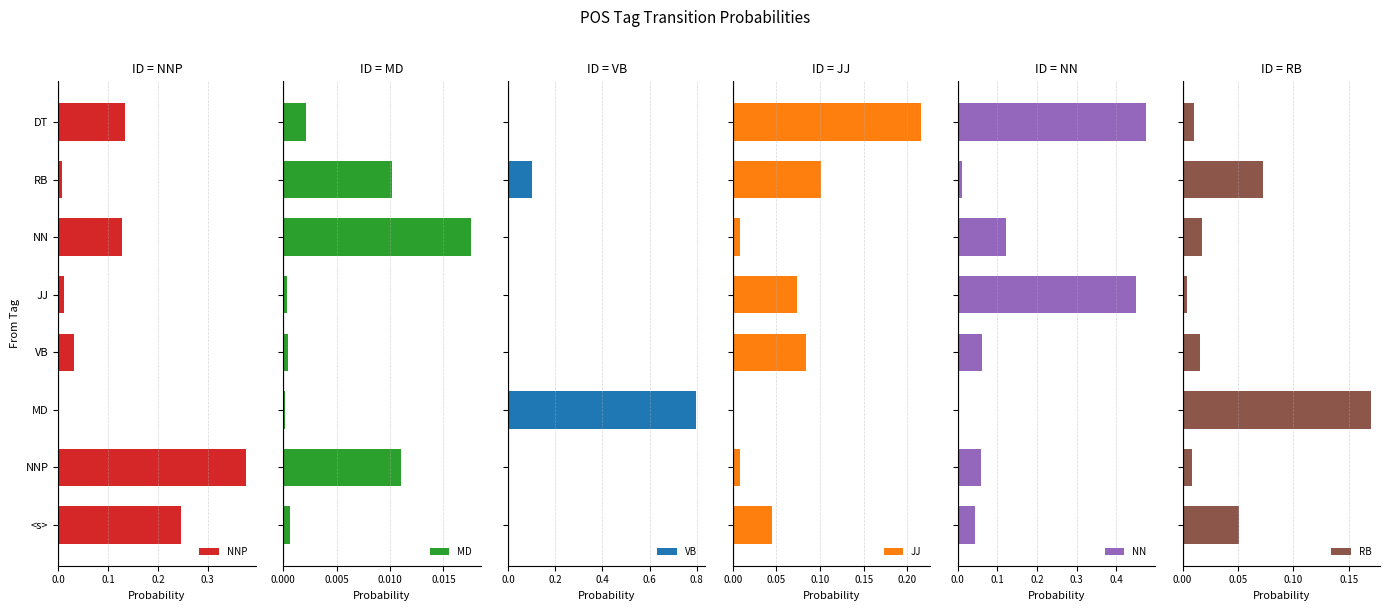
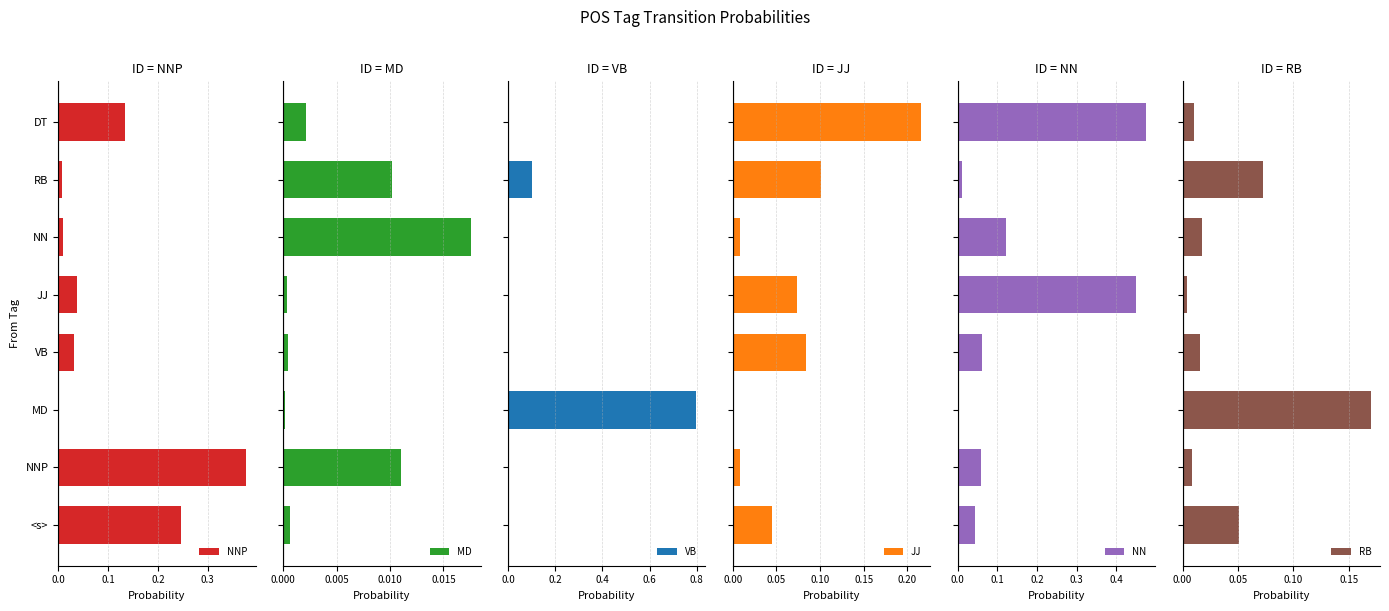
ID = NNP, NN: 0.13 -> 0.01
ID = NNP, JJ: 0.01 -> 0.04
